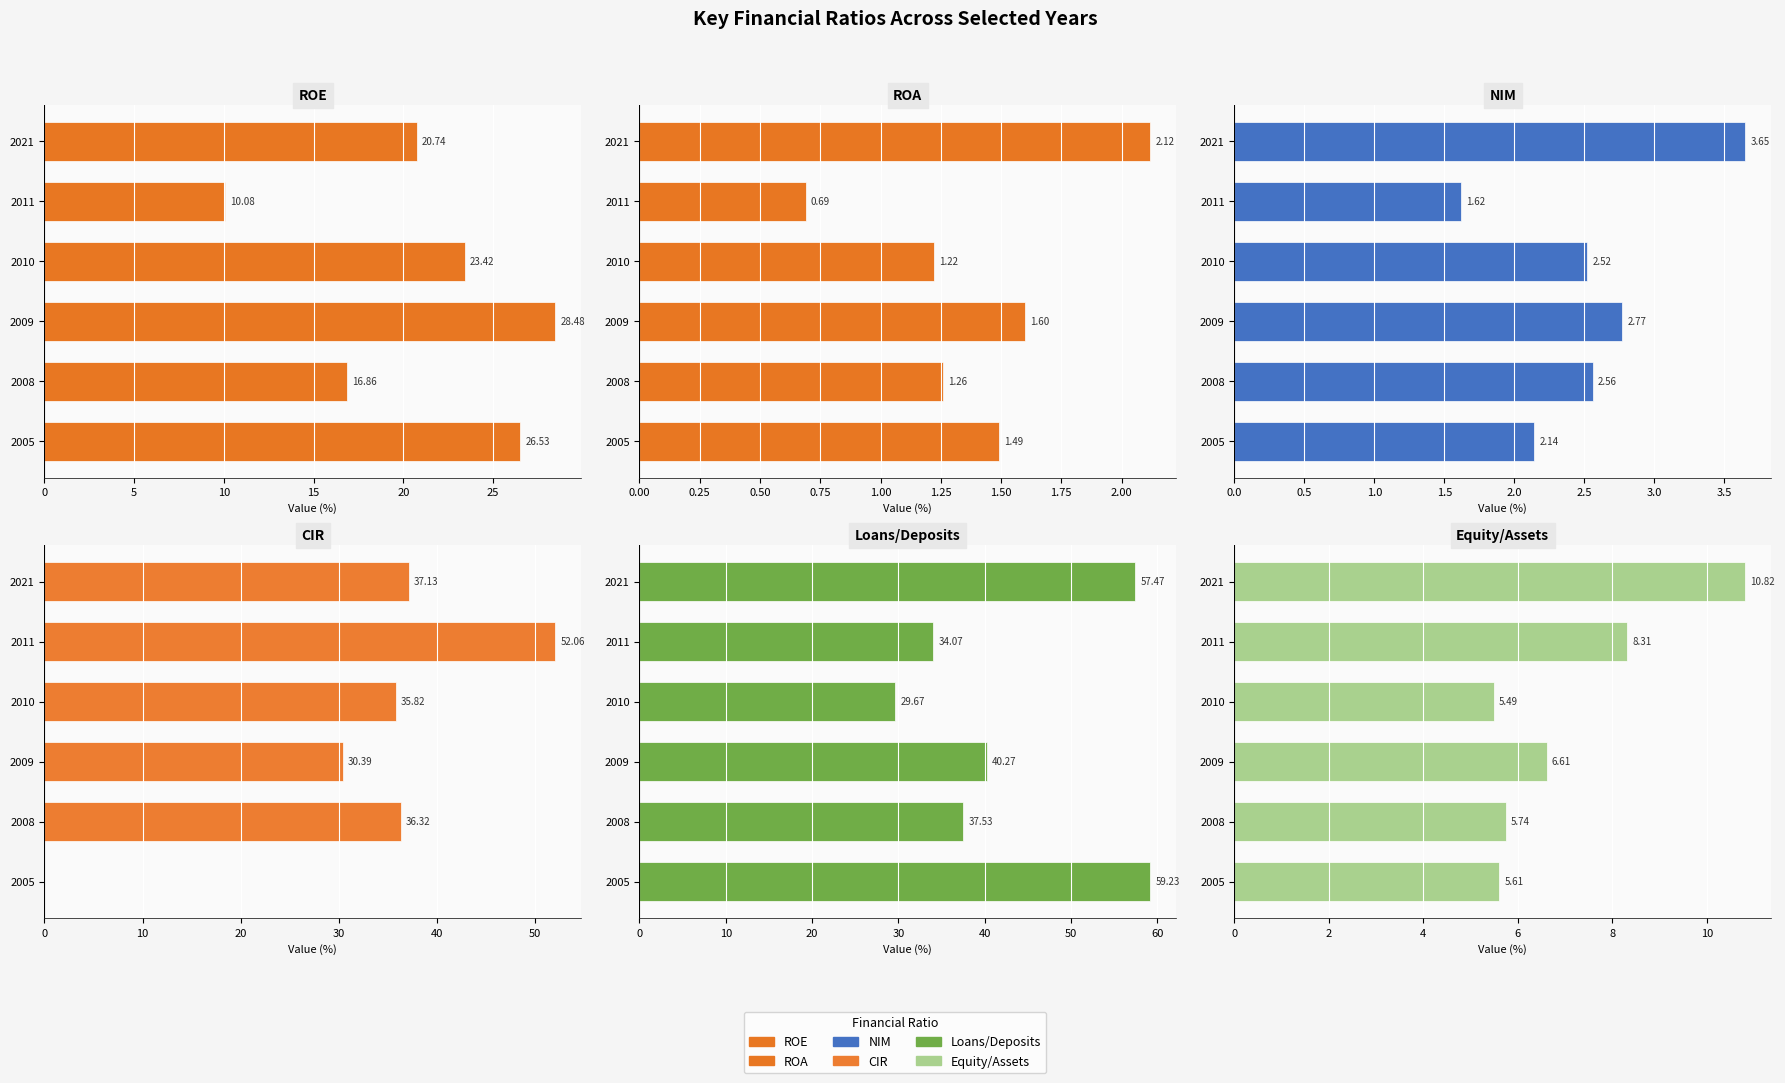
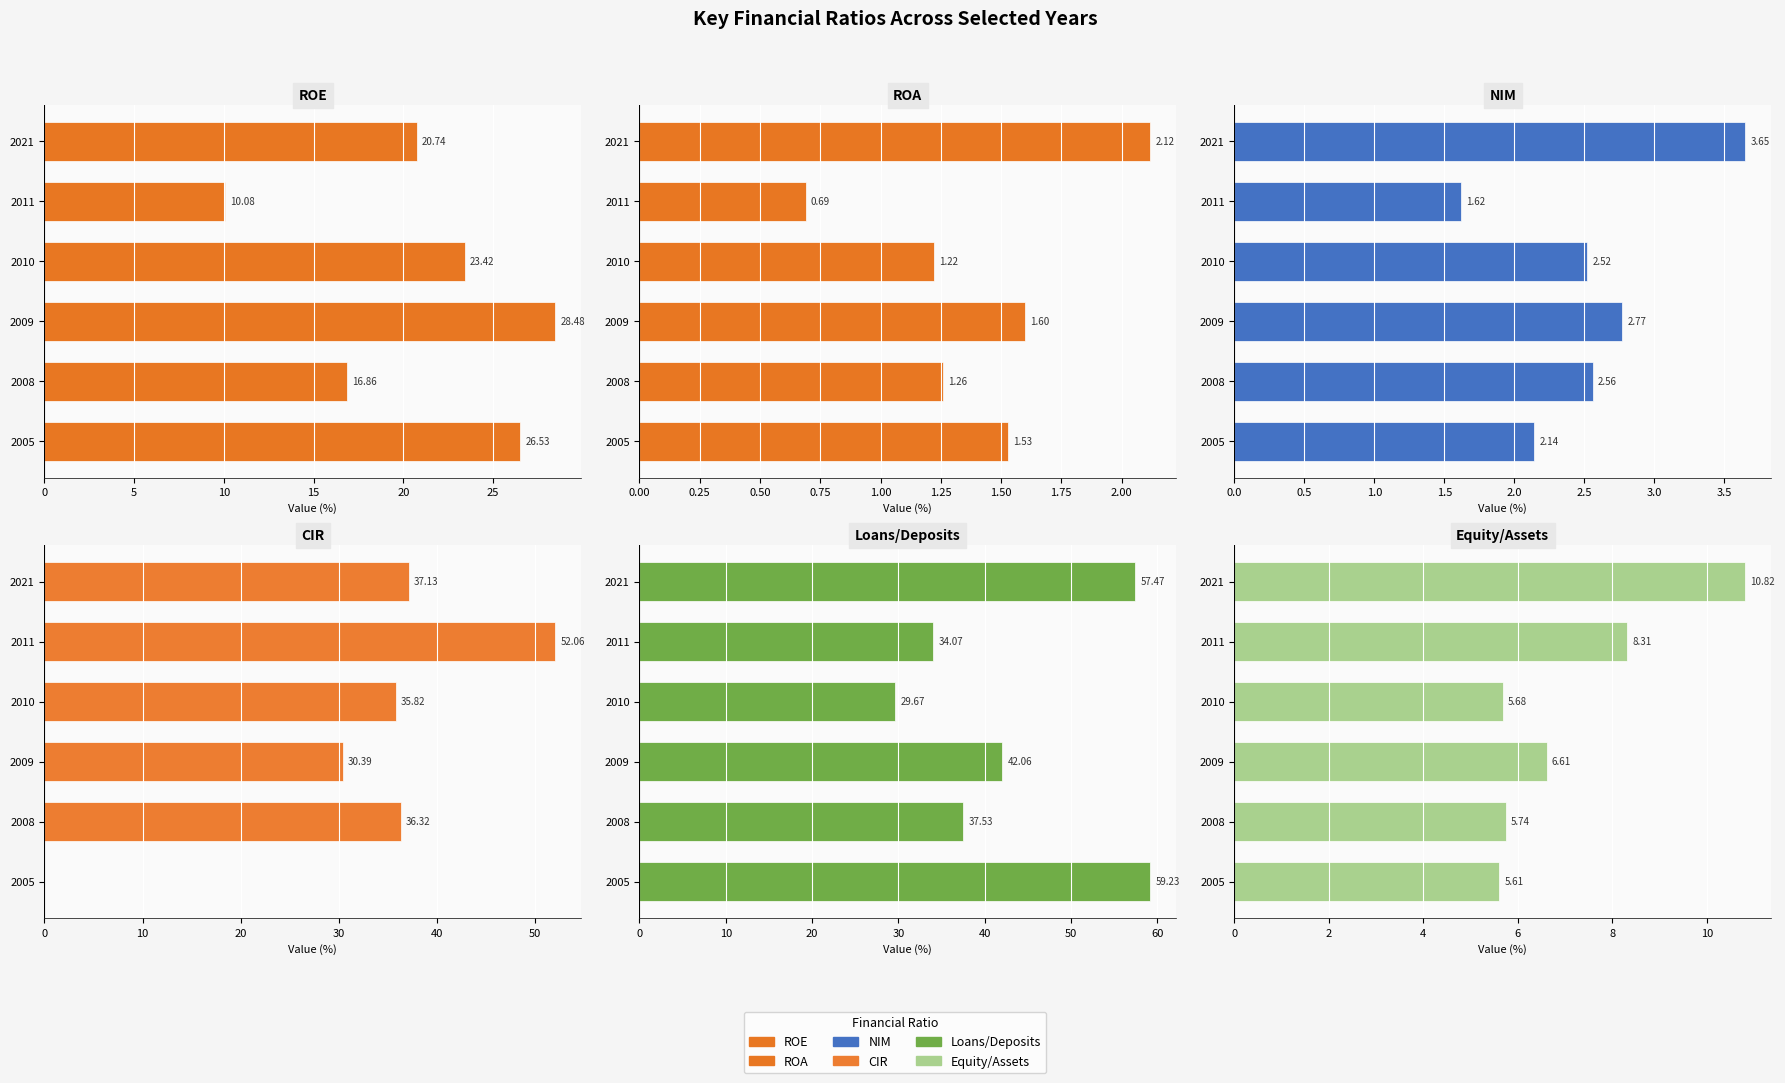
ROA, 2005: 1.49 -> 1.53
Loans/Deposits, 2009: 40.27 -> 42.06
Equity/Assets, 2010: 5.49 -> 5.68
